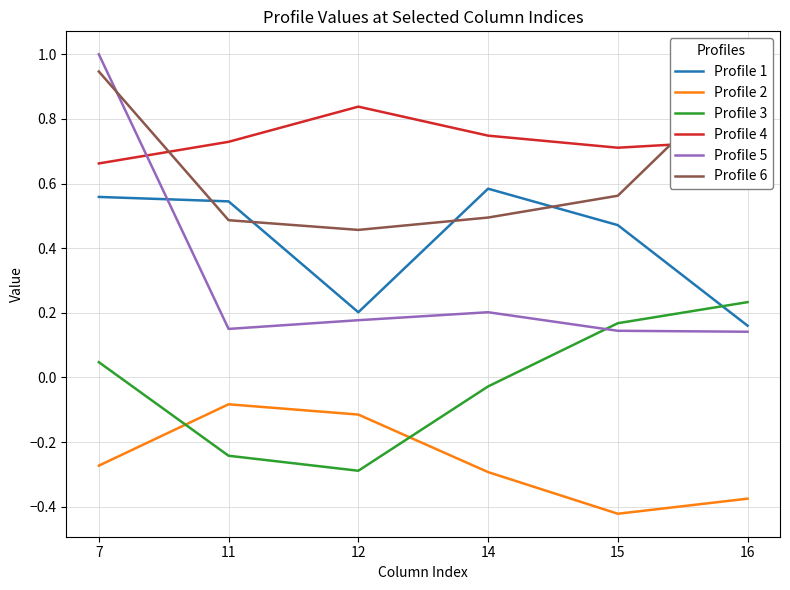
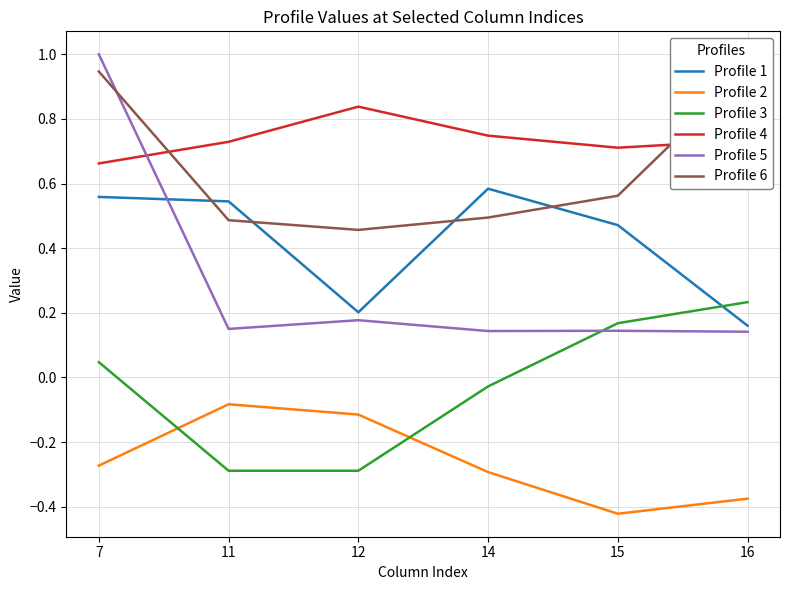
Profile 3, 11: -0.24 -> -0.29
Profile 5, 14: 0.20 -> 0.14
